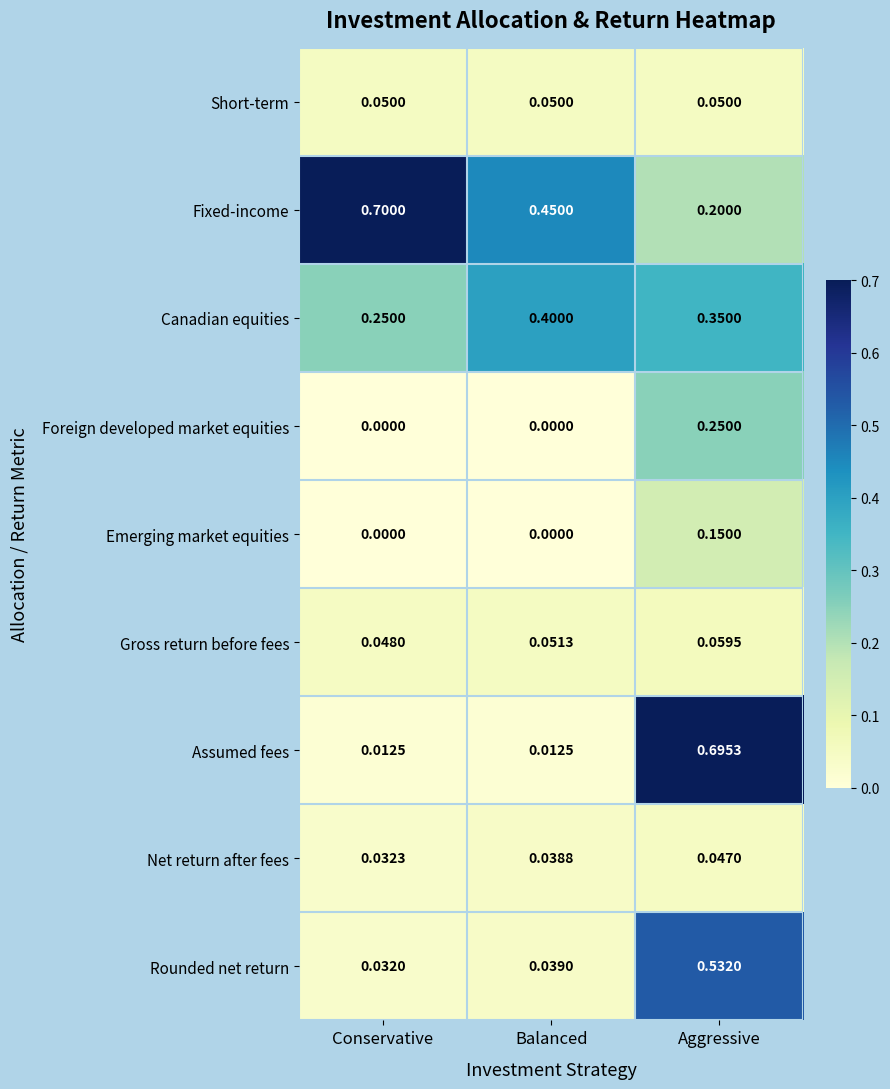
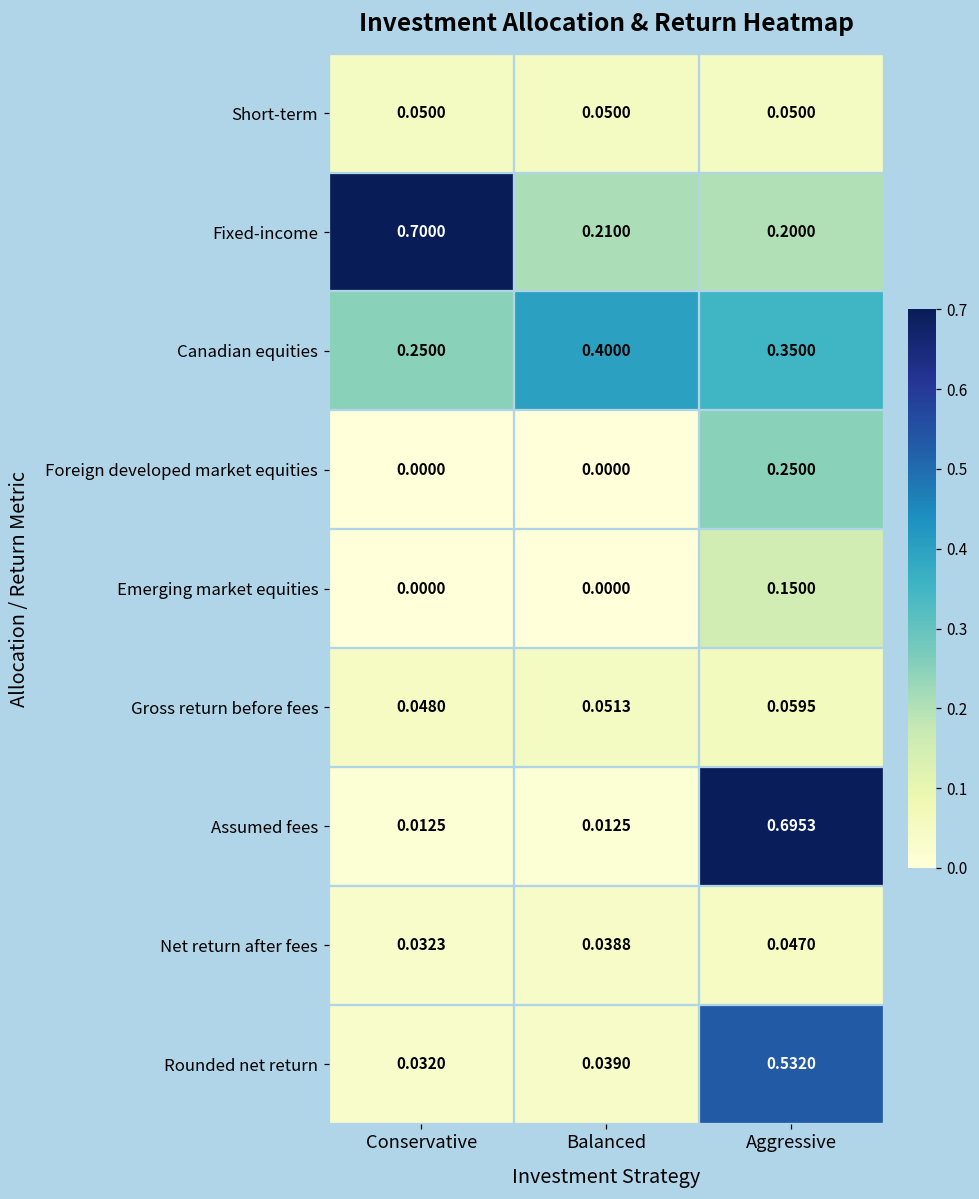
Fixed-income, Balanced: 0.4500 -> 0.2100
